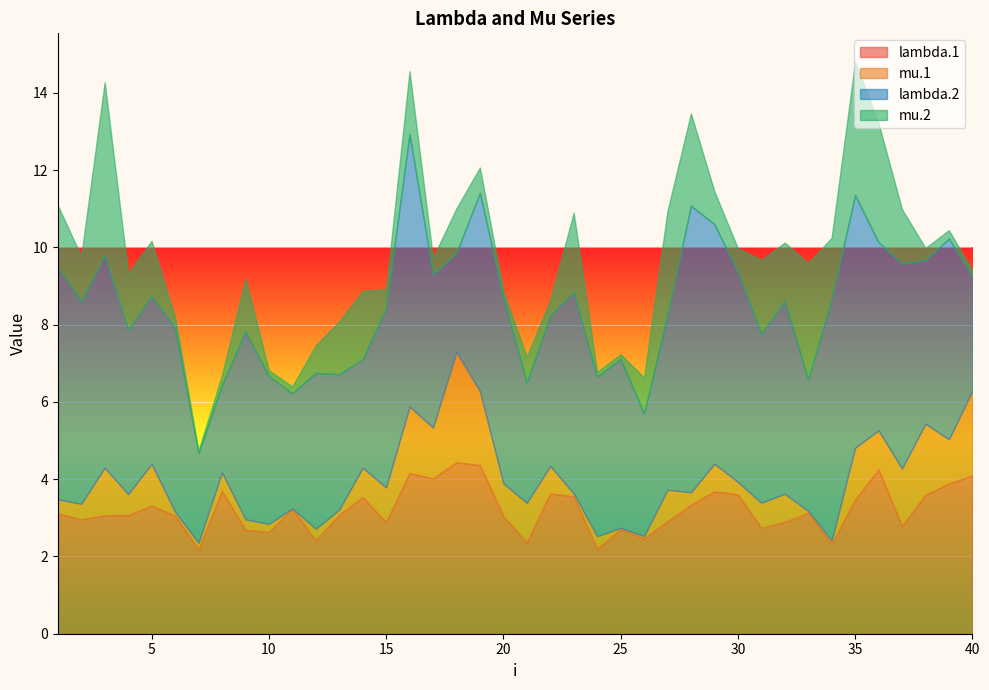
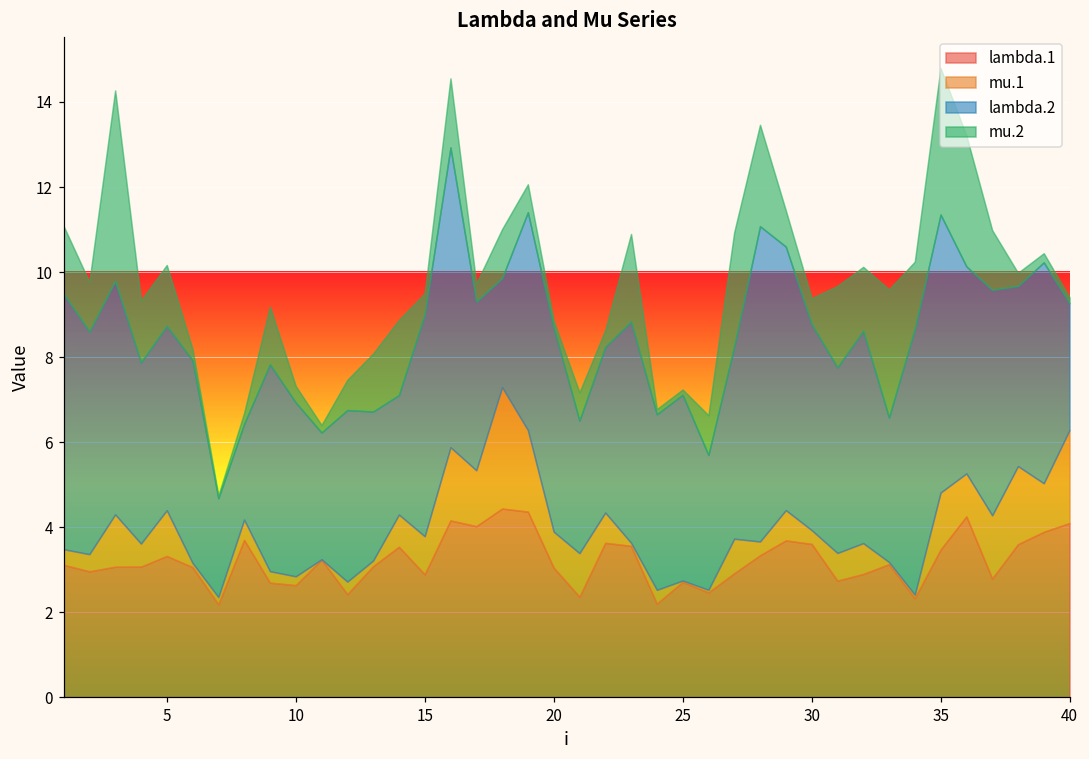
lambda.2, 10: 3.8 -> 4.1
mu.2, 10: 0.2 -> 0.4
lambda.2, 15: 4.6 -> 5.2
lambda.2, 30: 5.4 -> 4.8
